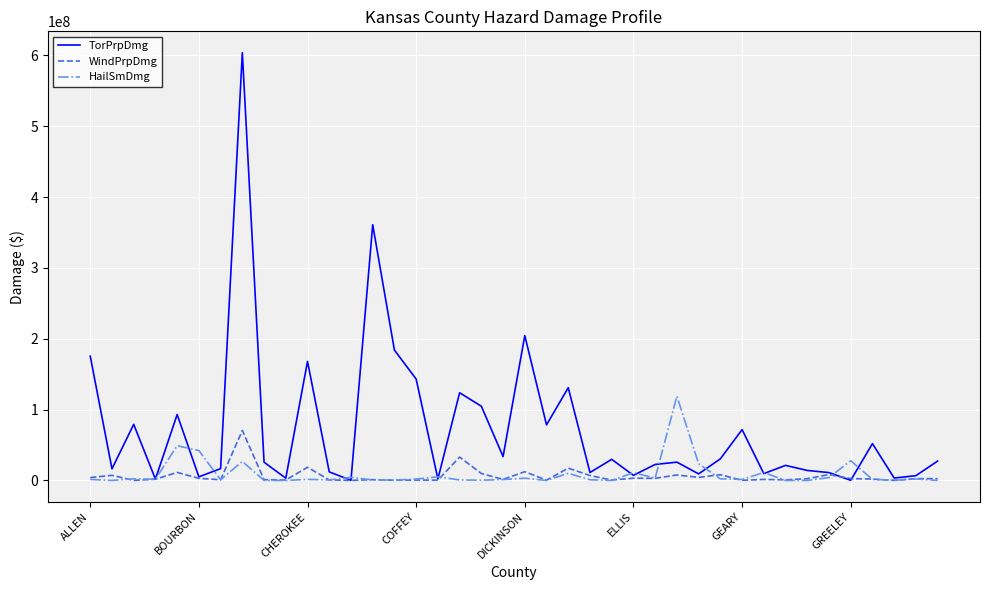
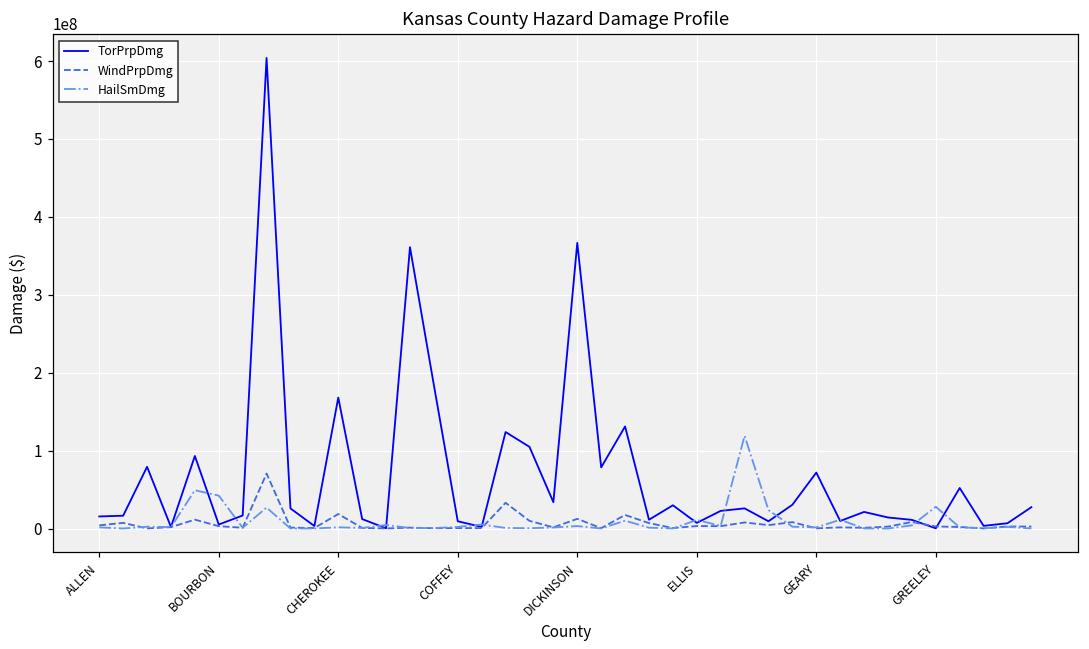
TorPrpDmg, ALLEN: 180000000 -> 20000000
TorPrpDmg, COFFEY: 140000000 -> 10000000
TorPrpDmg, DICKINSON: 200000000 -> 370000000
